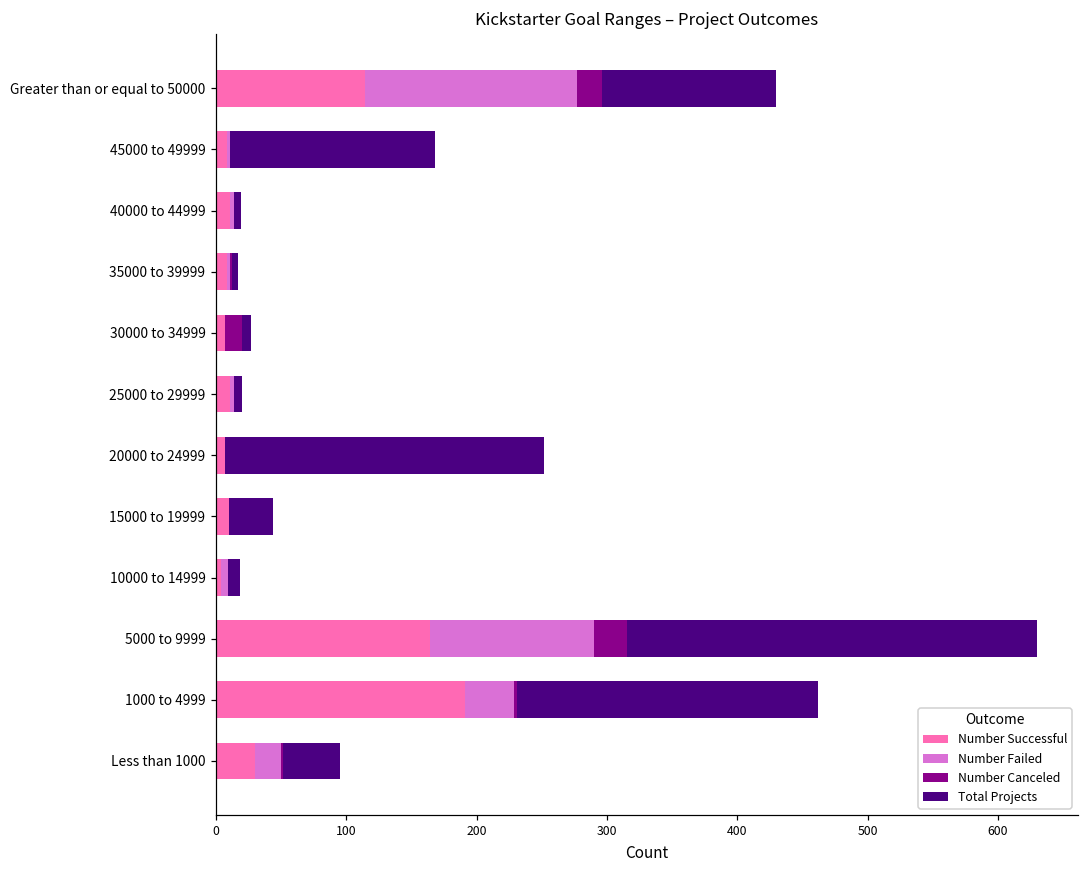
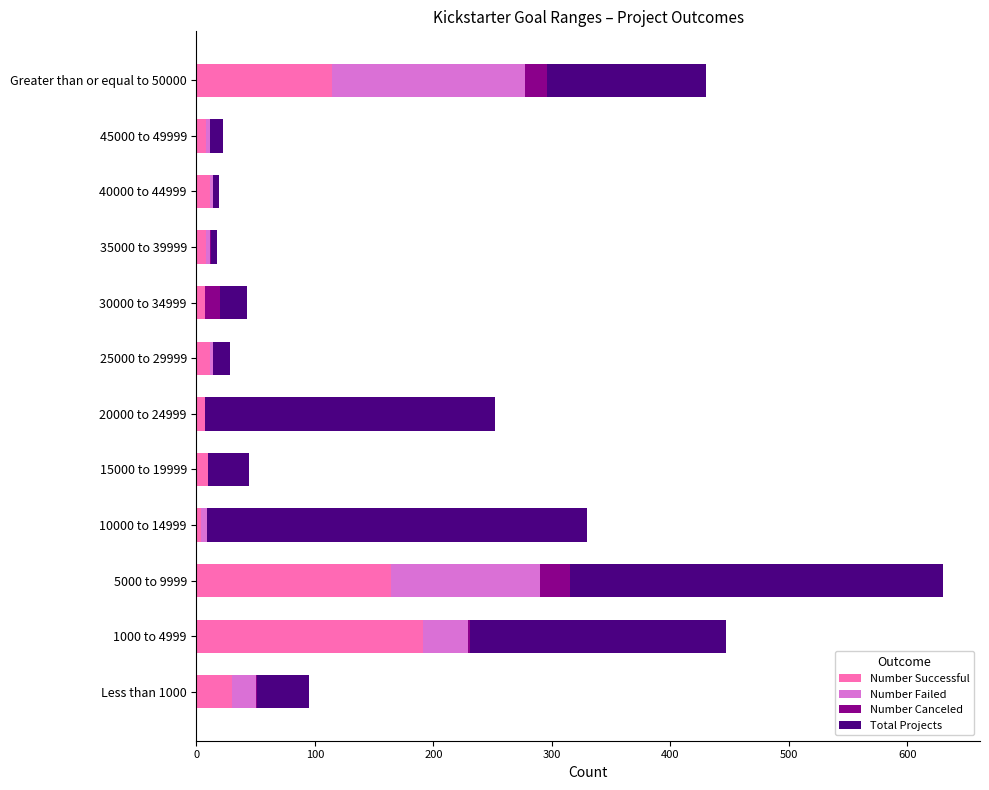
Total Projects, 45000 to 49999: 157 -> 11
Total Projects, 30000 to 34999: 7 -> 23
Total Projects, 25000 to 29999: 6 -> 14
Total Projects, 10000 to 14999: 9 -> 321
Total Projects, 1000 to 4999: 231 -> 216
